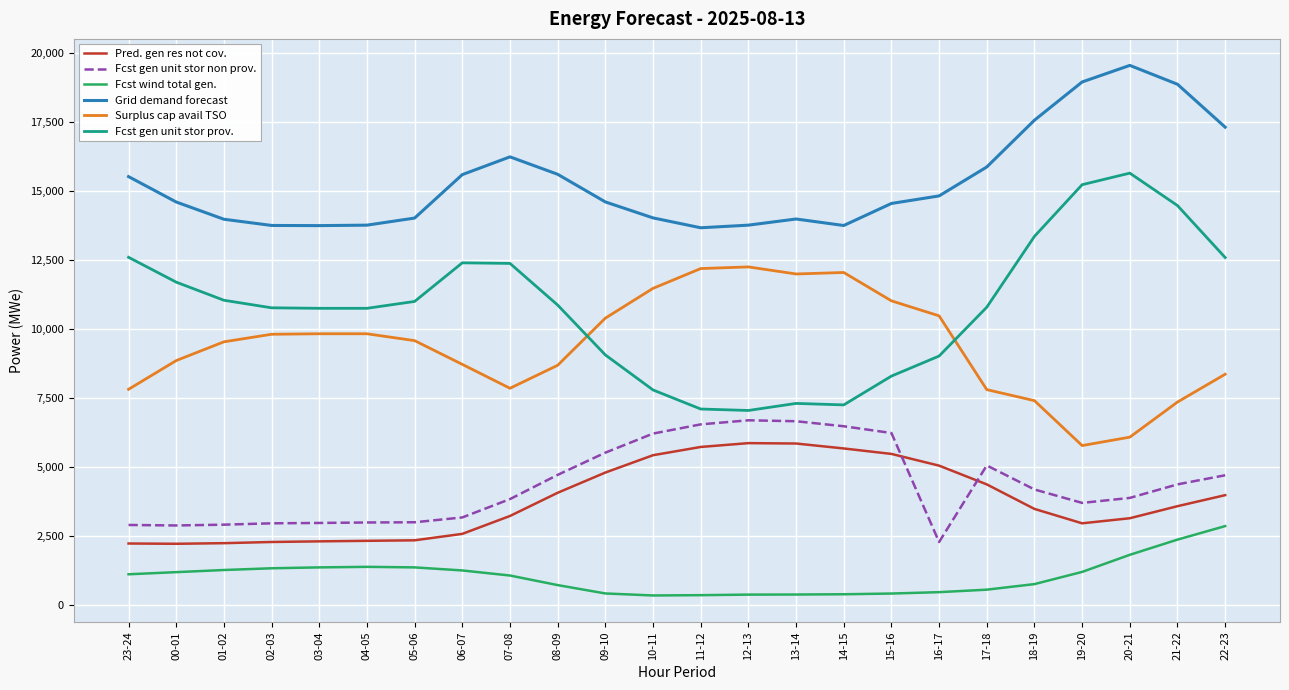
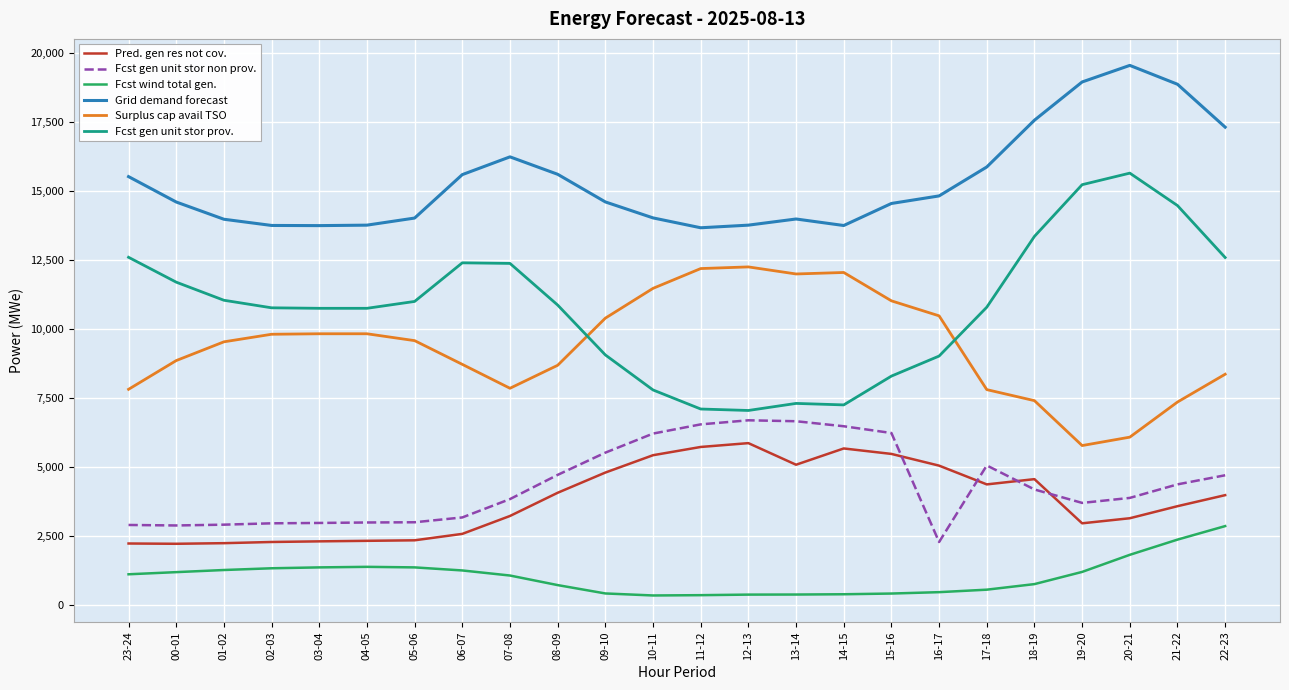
Pred. gen res not cov., 13-14: 5,800 -> 5,100
Pred. gen res not cov., 18-19: 3,500 -> 4,600
